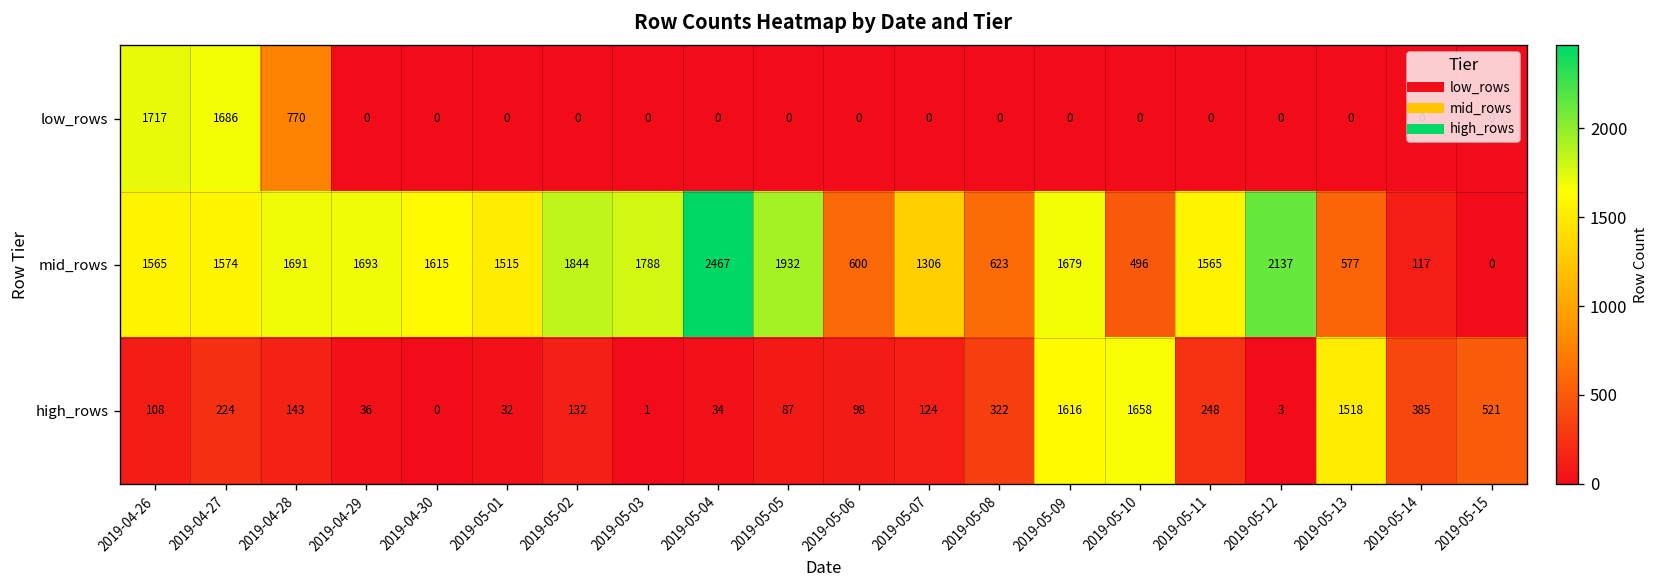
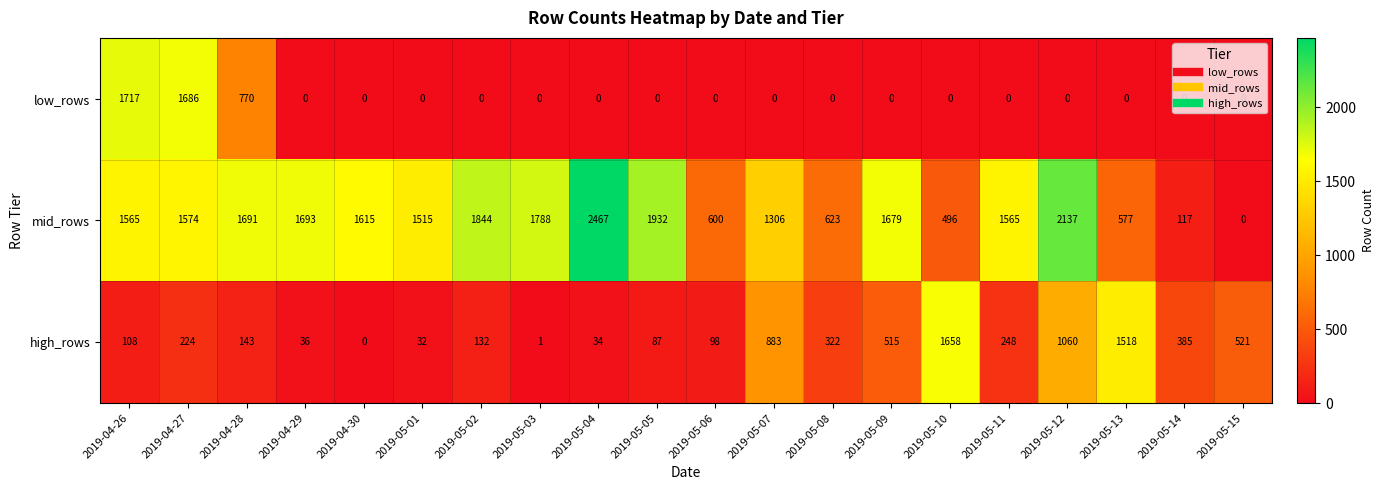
high_rows, 2019-05-07: 124 -> 883
high_rows, 2019-05-09: 1616 -> 515
high_rows, 2019-05-12: 3 -> 1060
